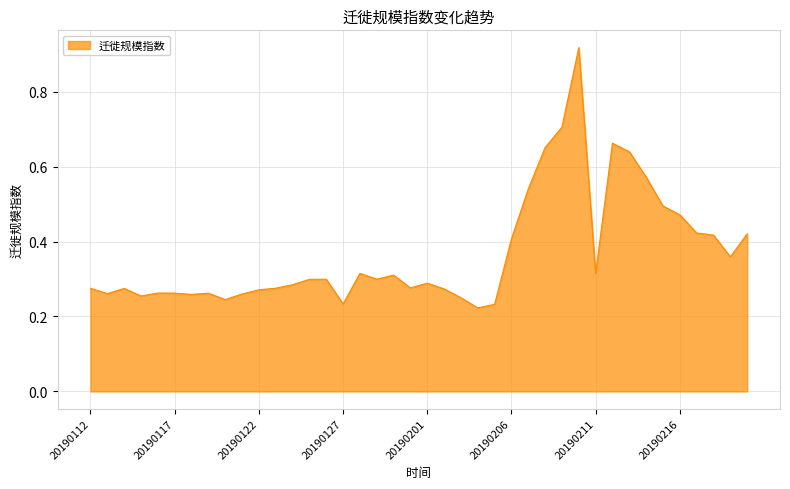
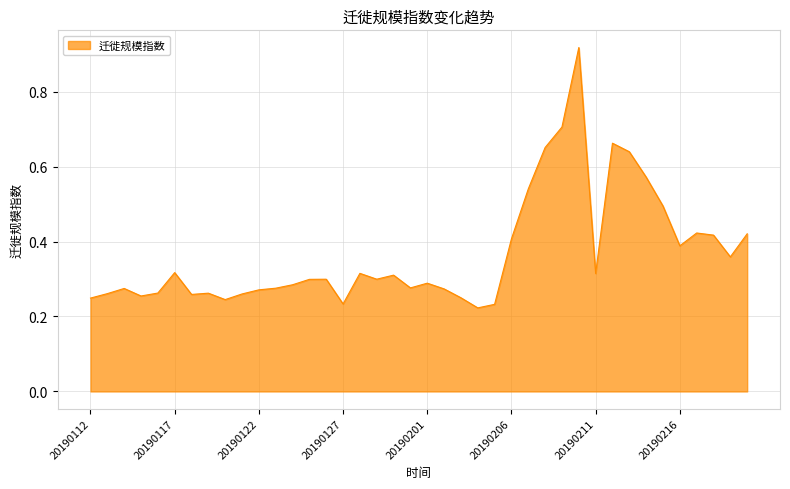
20190112: 0.28 -> 0.25
20190117: 0.26 -> 0.32
20190216: 0.47 -> 0.39
